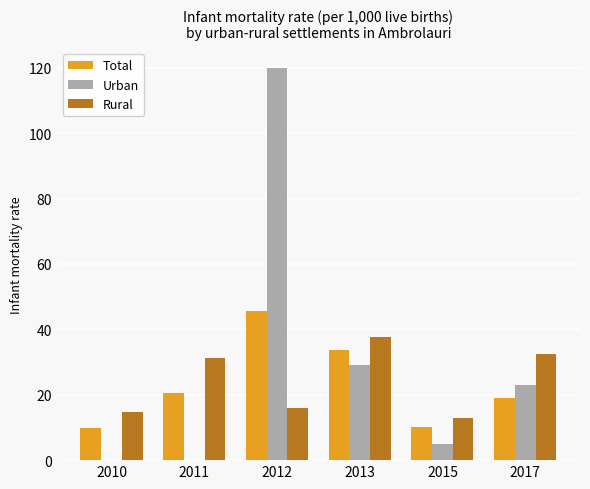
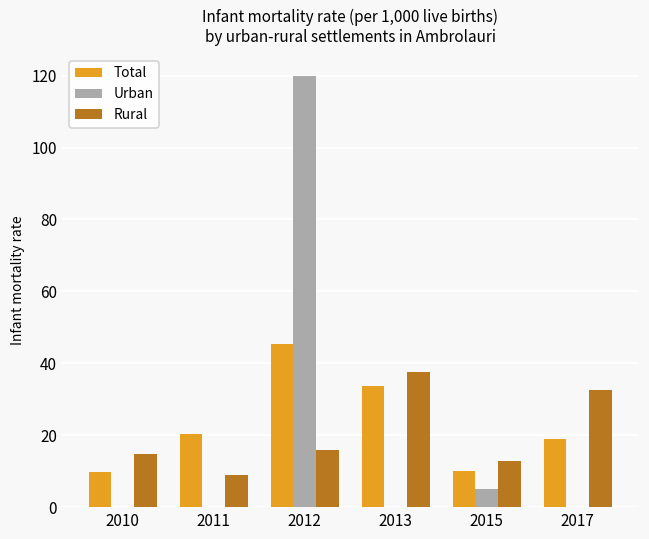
Rural, 2011: 31 -> 9
Urban, 2013: 29 -> 0
Urban, 2017: 23 -> 0
